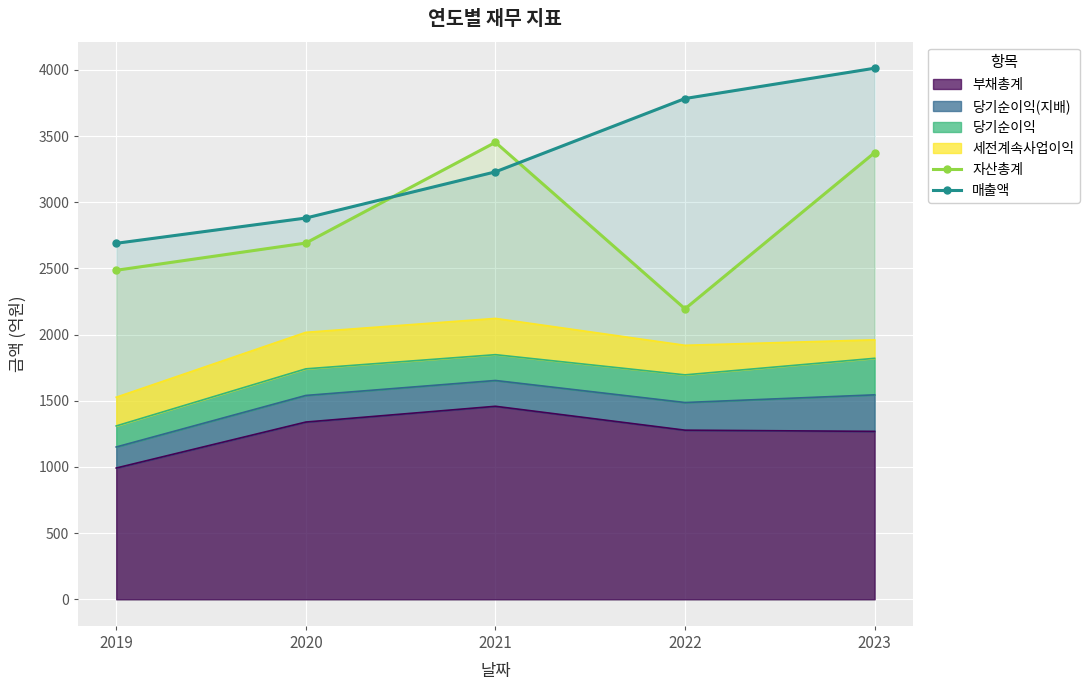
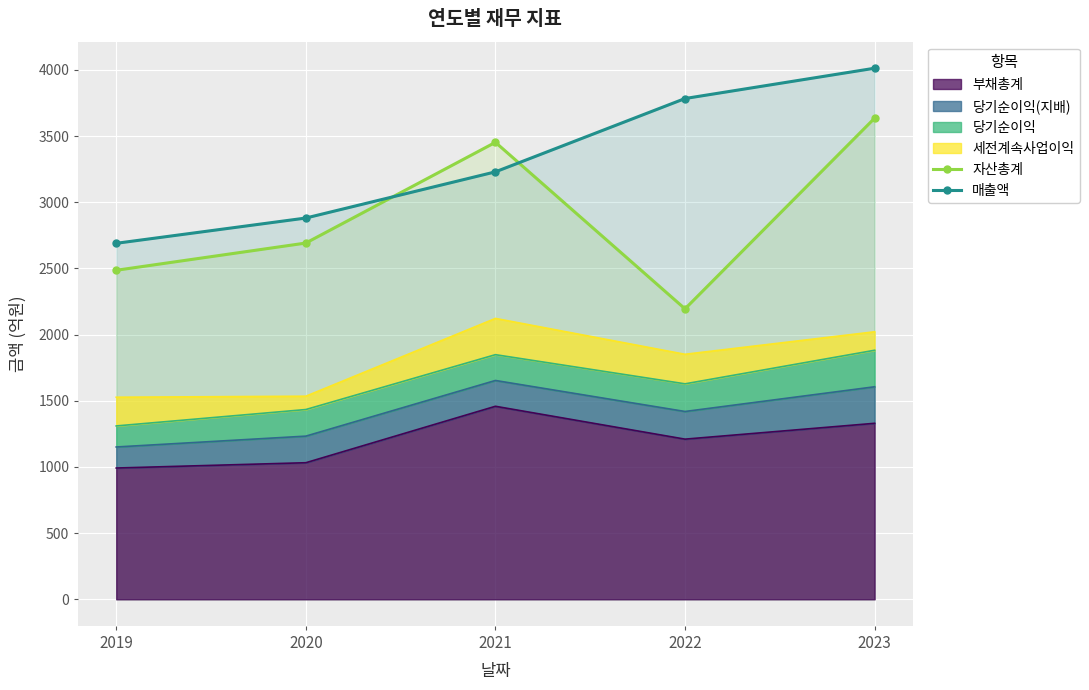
부채총계, 2020: 1340 -> 1030
세전계속사업이익, 2020: 280 -> 100
부채총계, 2022: 1280 -> 1210
부채총계, 2023: 1270 -> 1330
자산총계, 2023: 3380 -> 3640
